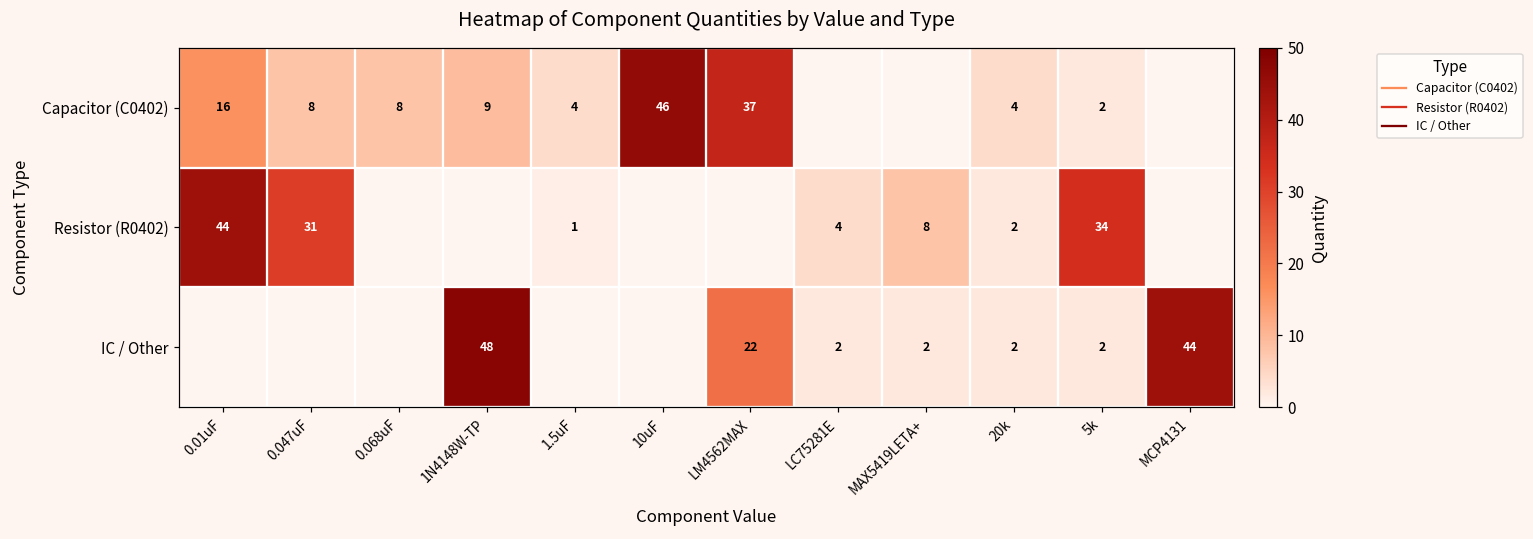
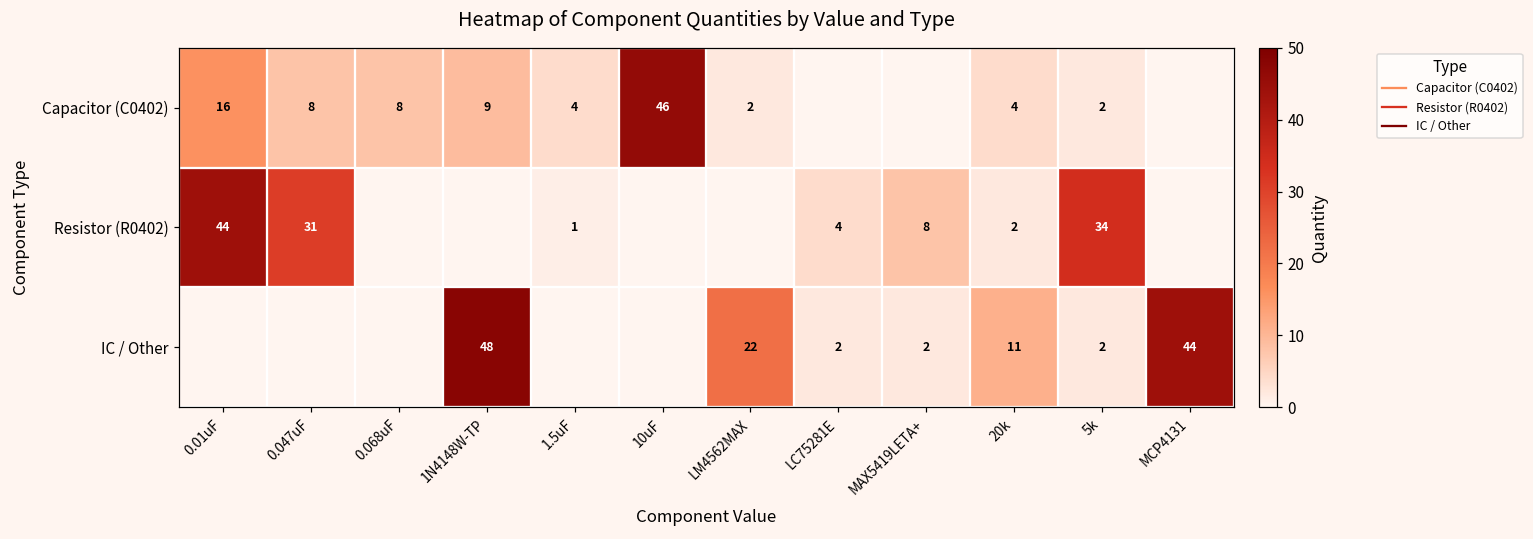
Capacitor (C0402), LM4562MAX: 37 -> 2
IC / Other, 20k: 2 -> 11
